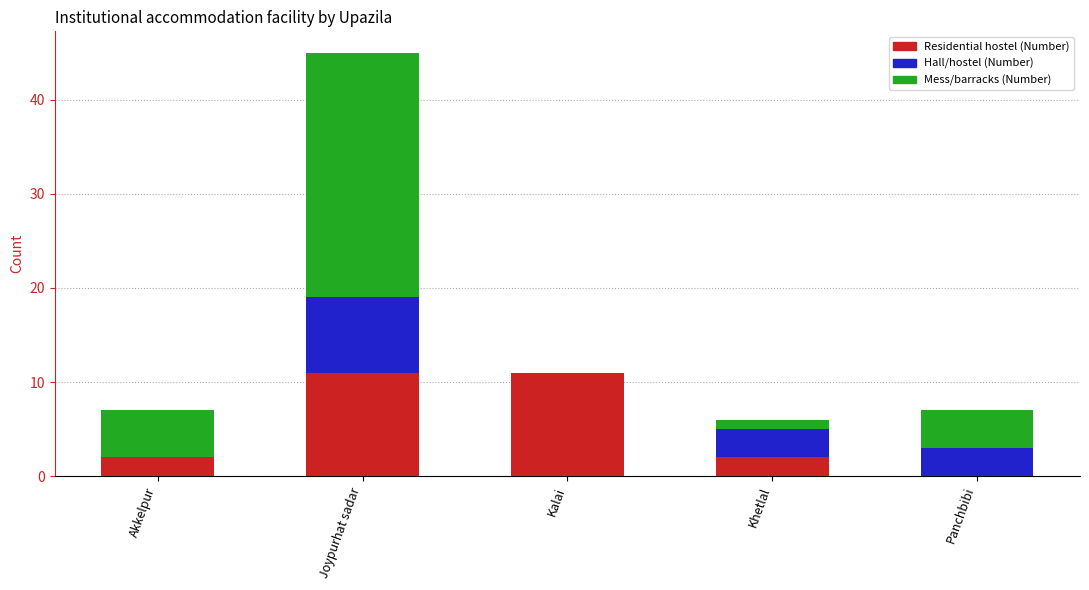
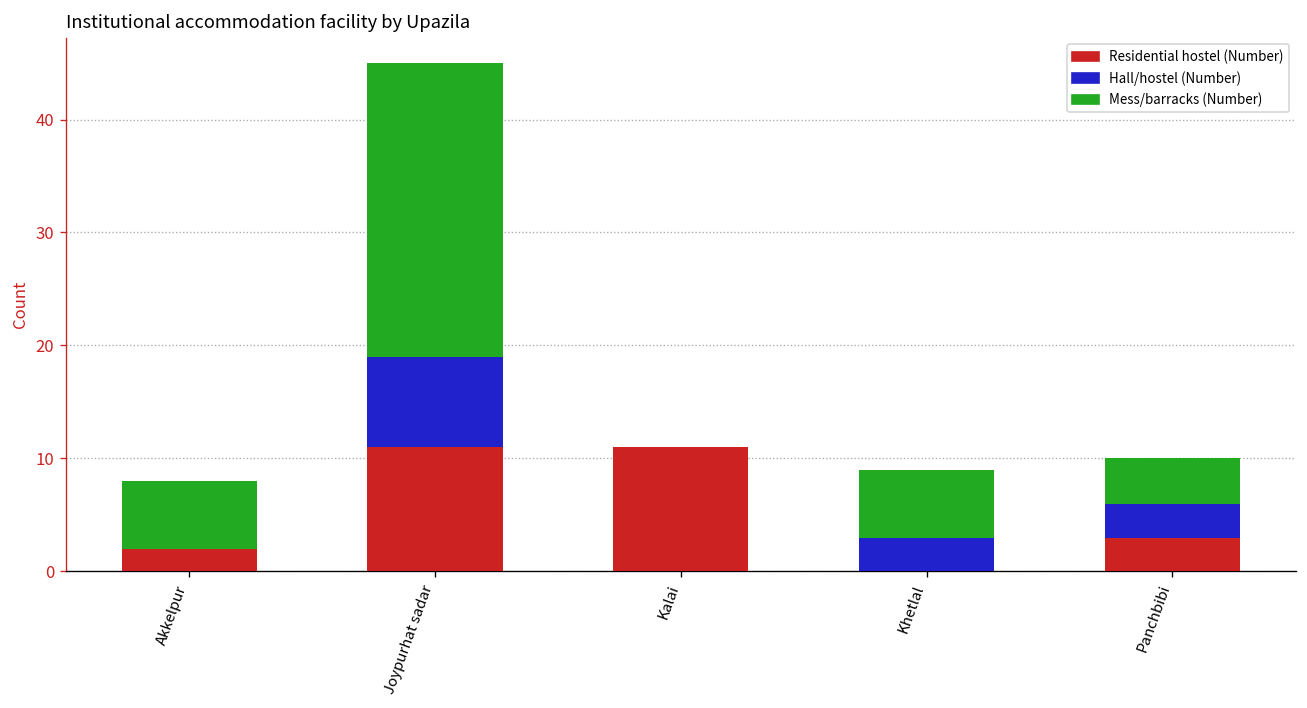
Mess/barracks (Number), Akkelpur: 5 -> 6
Residential hostel (Number), Khetlal: 2 -> 0
Mess/barracks (Number), Khetlal: 1 -> 6
Residential hostel (Number), Panchbibi: 0 -> 3
